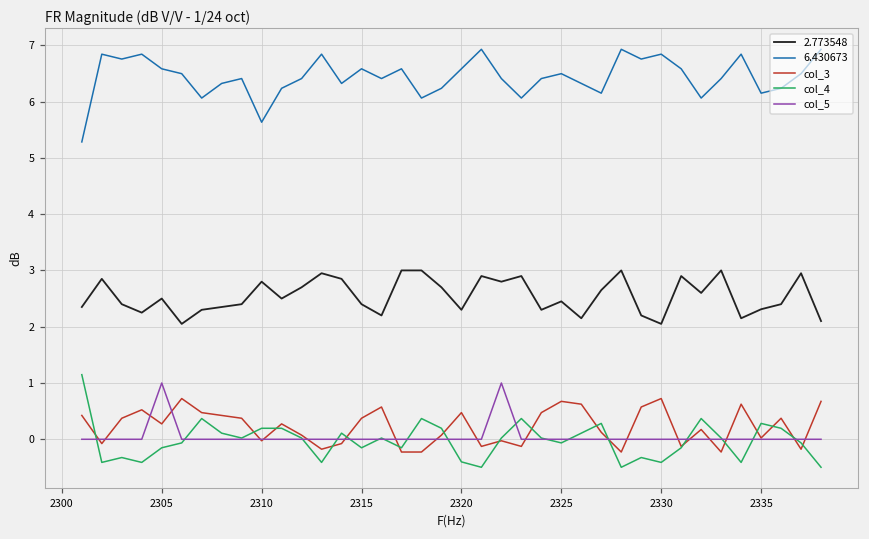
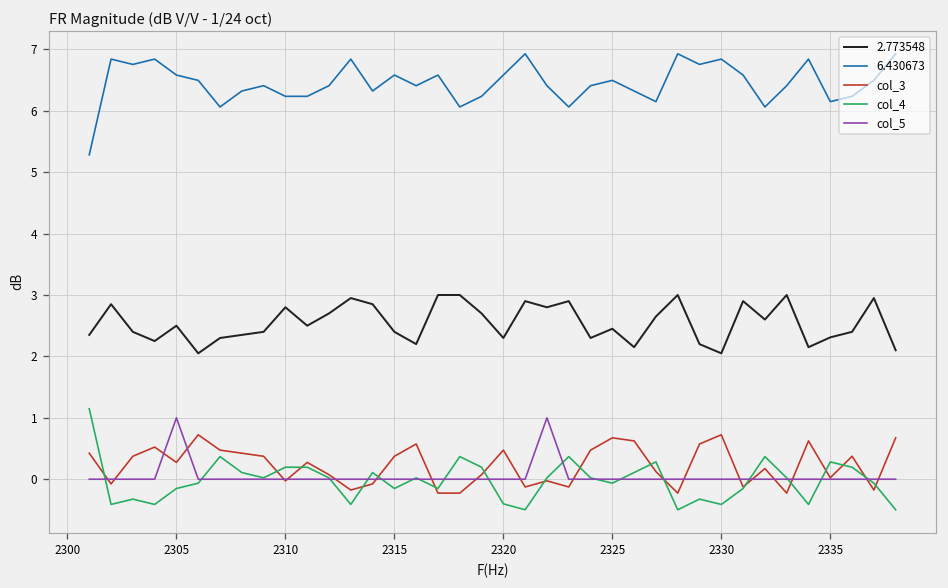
6.430673, 2310: 5.6 -> 6.2
